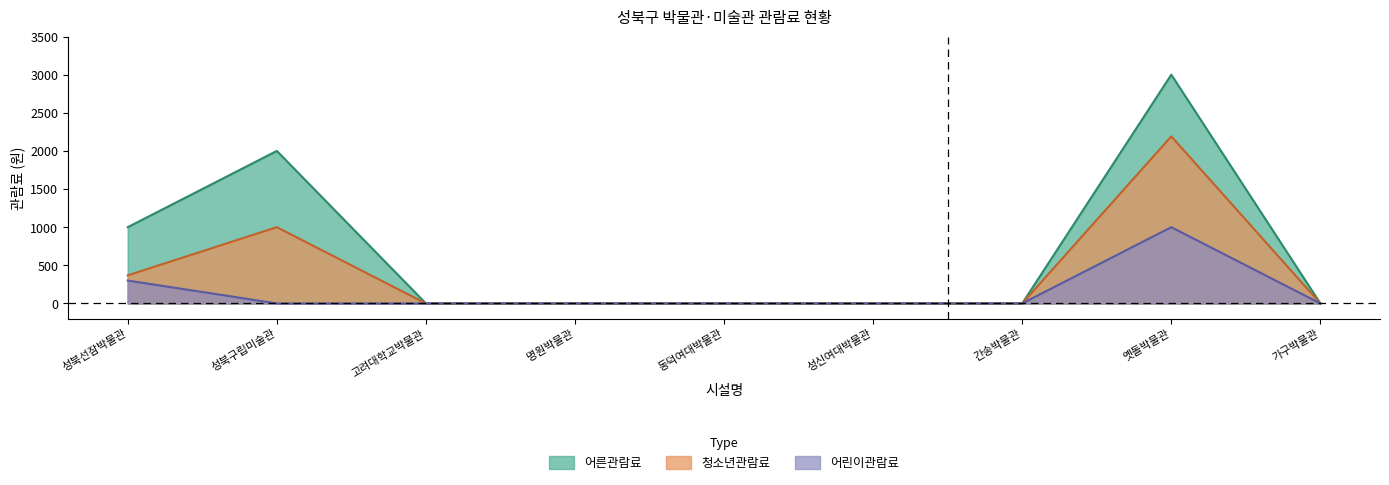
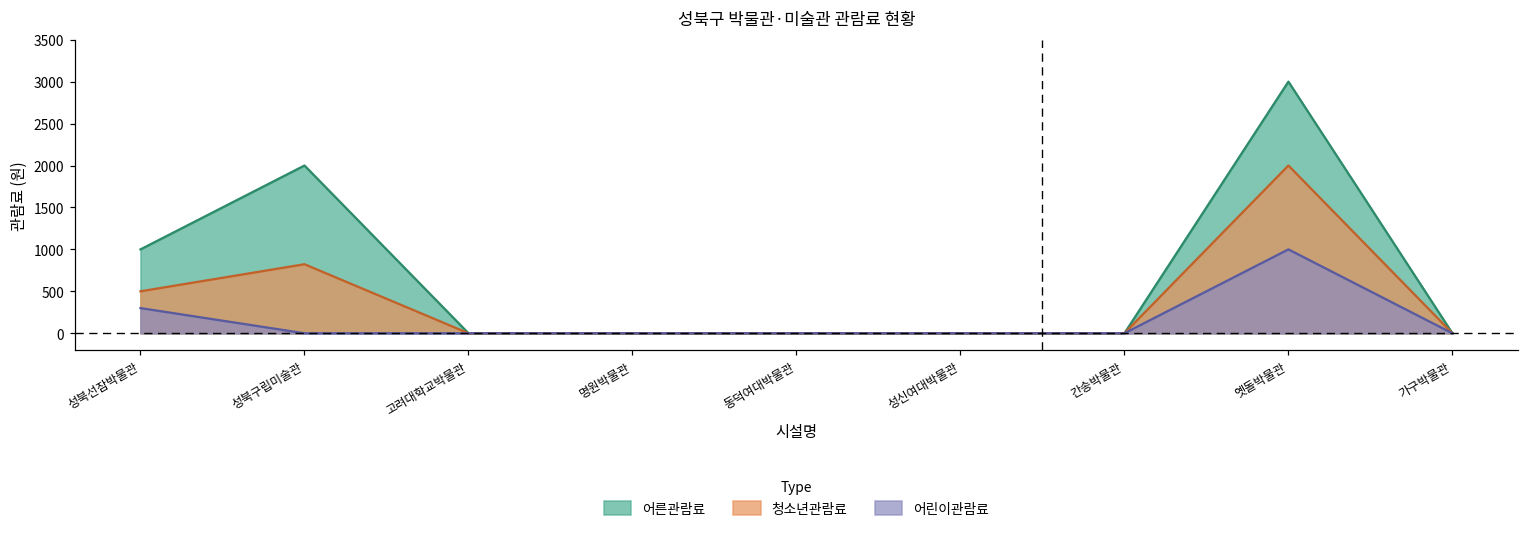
청소년관람료, 성북선잠박물관: 400 -> 500
청소년관람료, 성북구립미술관: 1000 -> 800
청소년관람료, 옛돌박물관: 2200 -> 2000
